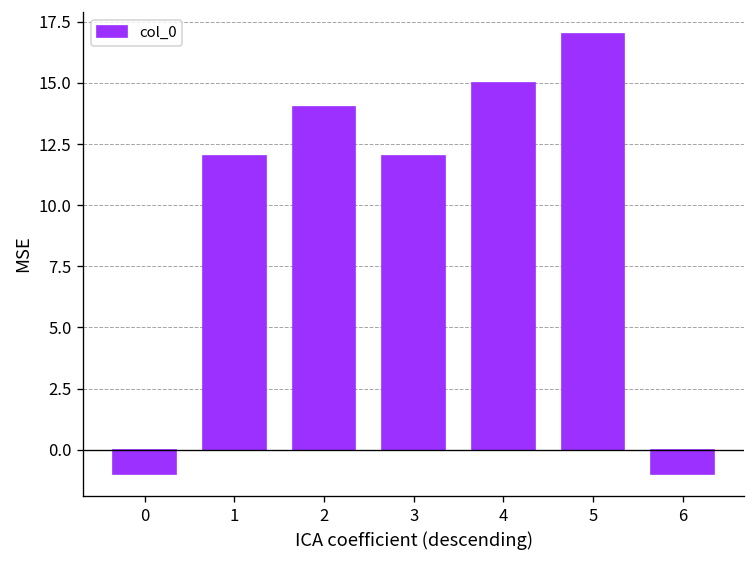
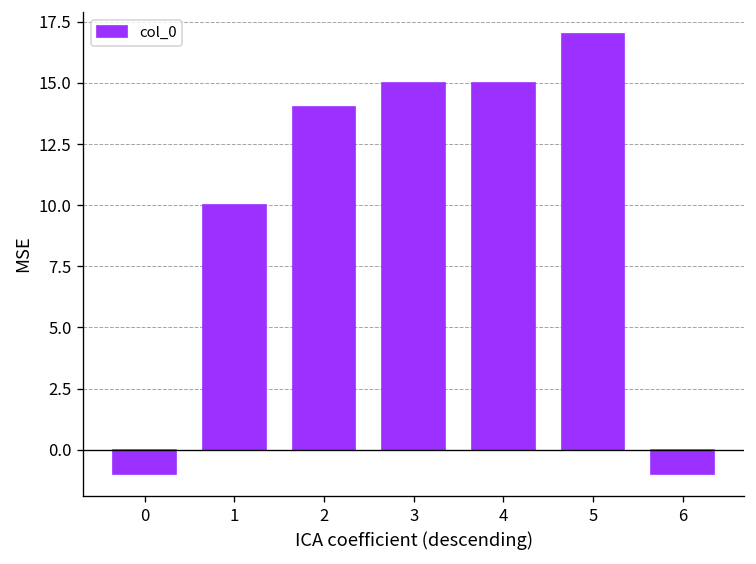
1: 12 -> 10
3: 12 -> 15
